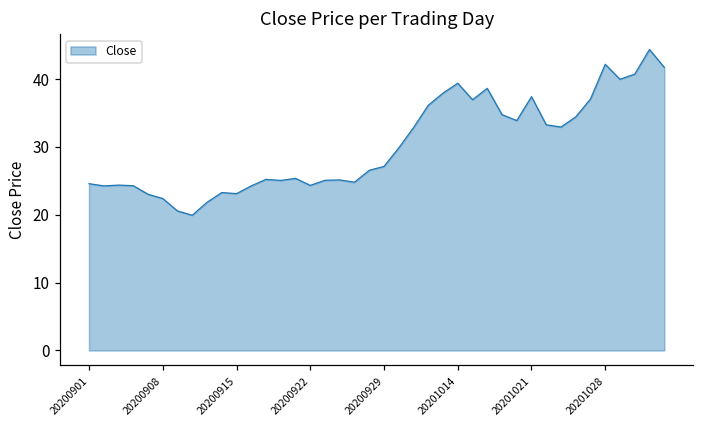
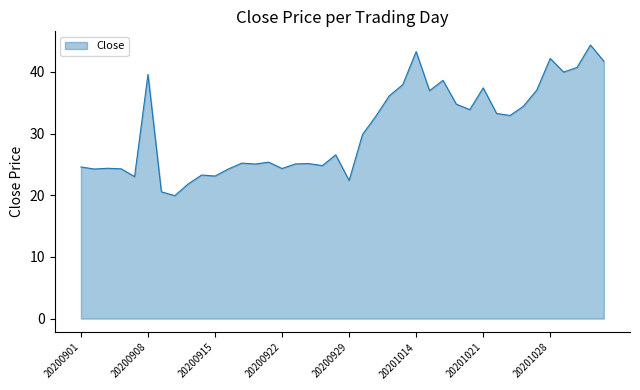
20200908: 22 -> 40
20200929: 27 -> 22
20201014: 39 -> 43
